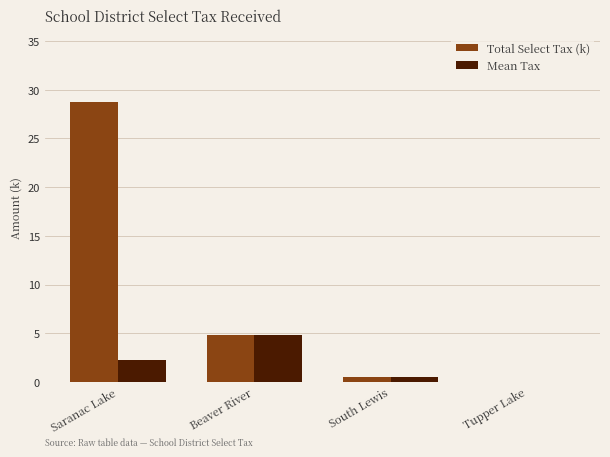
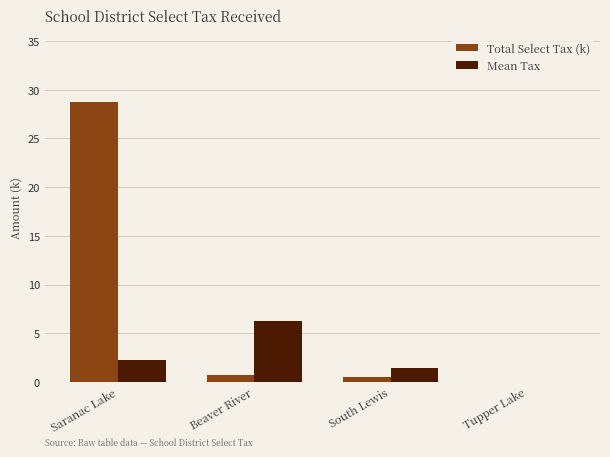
Total Select Tax (k), Beaver River: 5 -> 1
Mean Tax, Beaver River: 5 -> 6
Mean Tax, South Lewis: 0.5 -> 1.4
